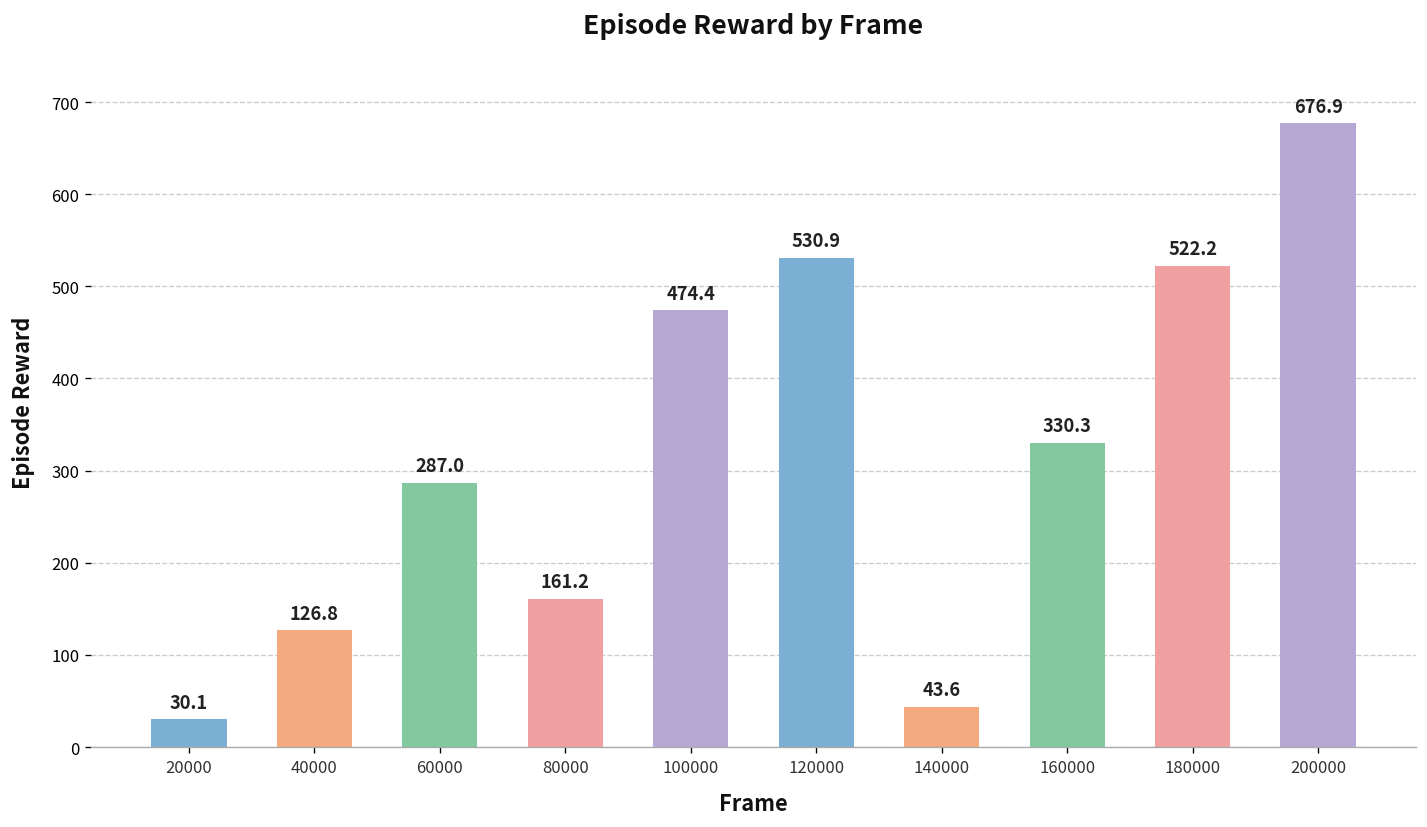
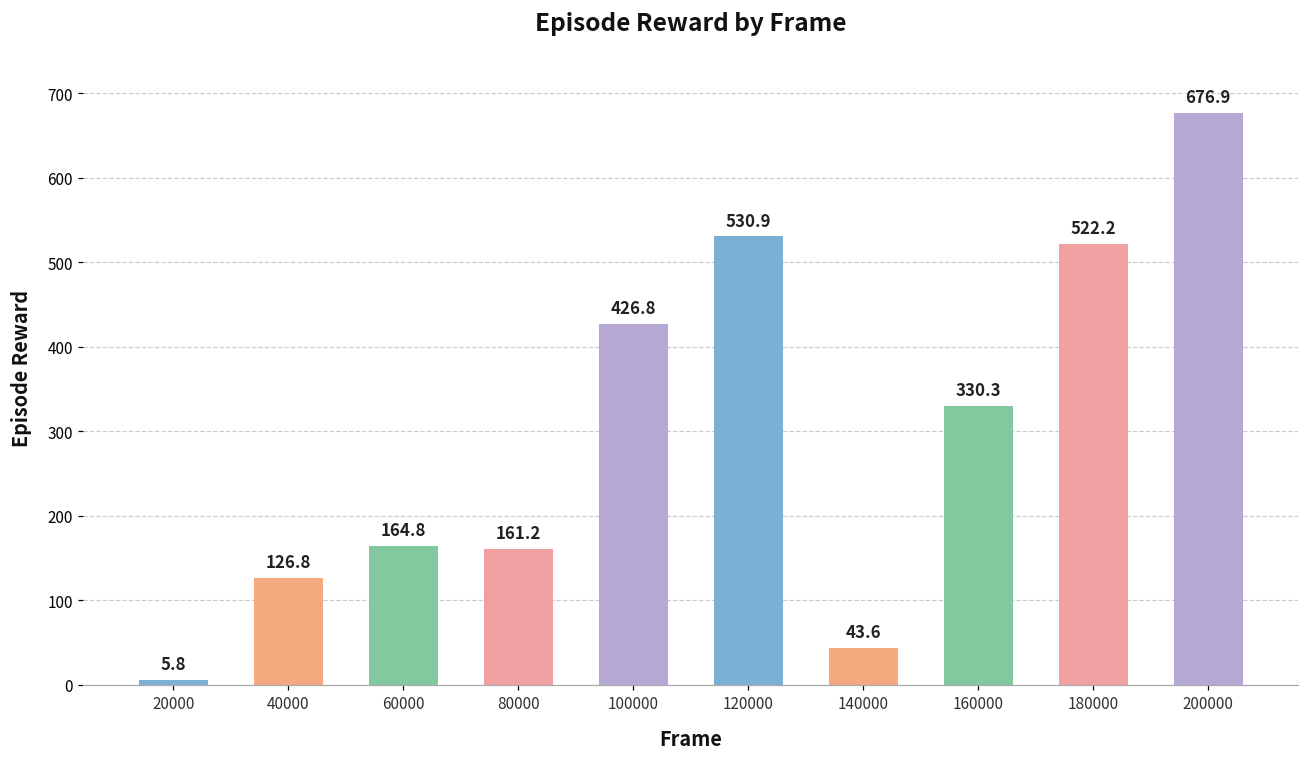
20000: 30.1 -> 5.8
60000: 287.0 -> 164.8
100000: 474.4 -> 426.8
